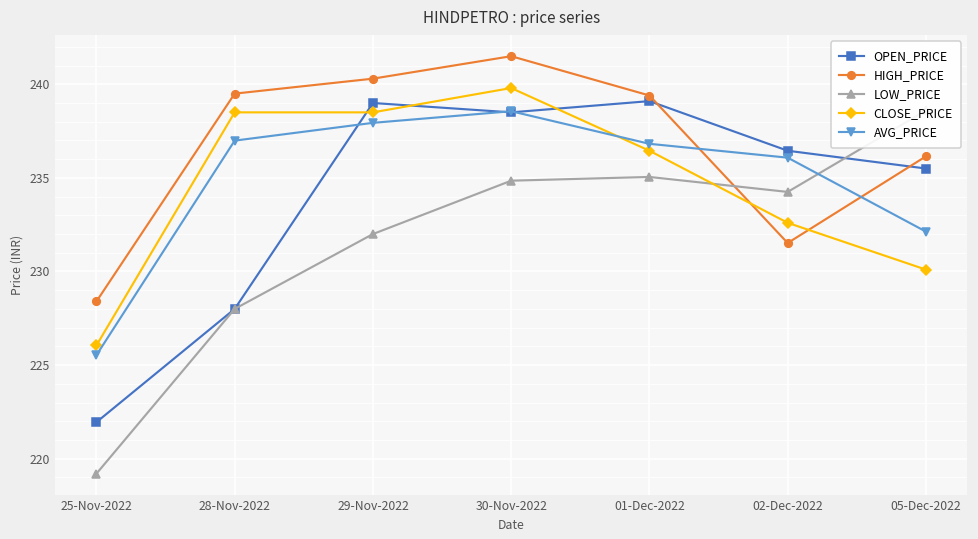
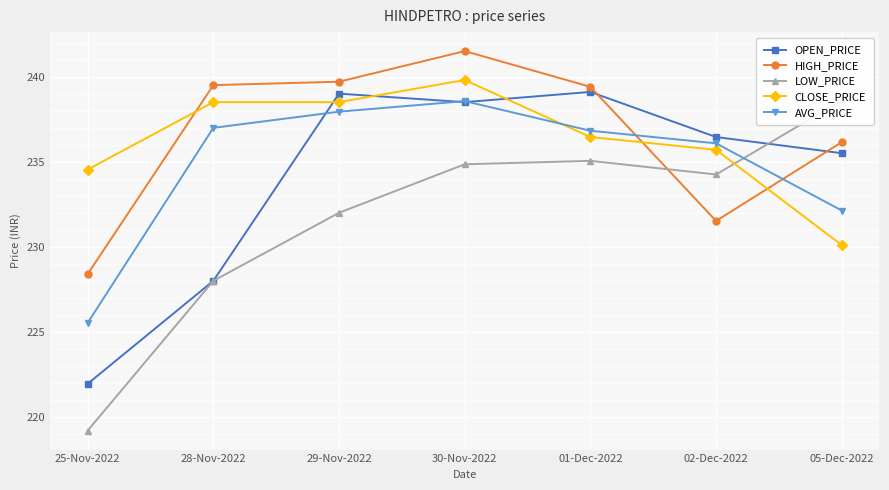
CLOSE_PRICE, 25-Nov-2022: 226.1 -> 234.5
HIGH_PRICE, 29-Nov-2022: 240.3 -> 239.7
CLOSE_PRICE, 02-Dec-2022: 232.6 -> 235.7
